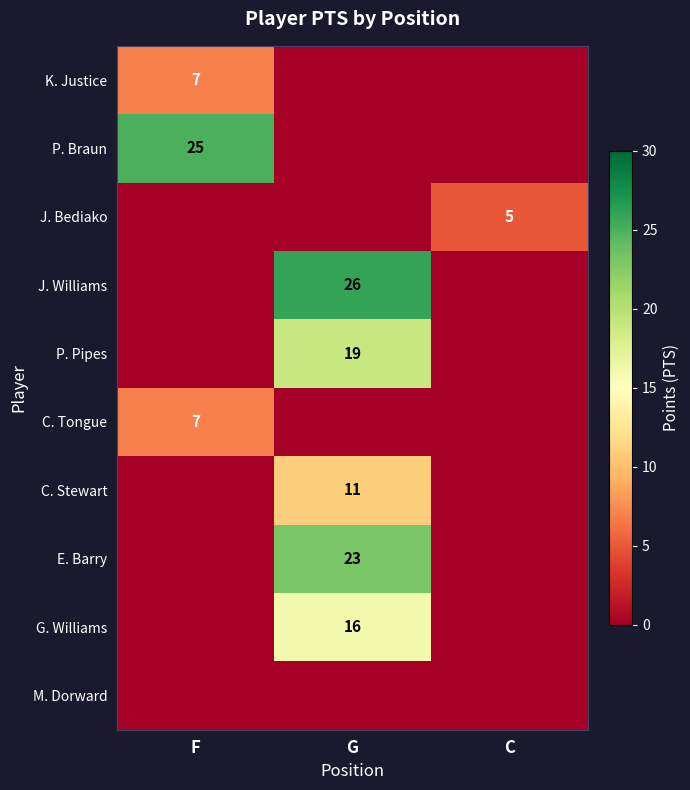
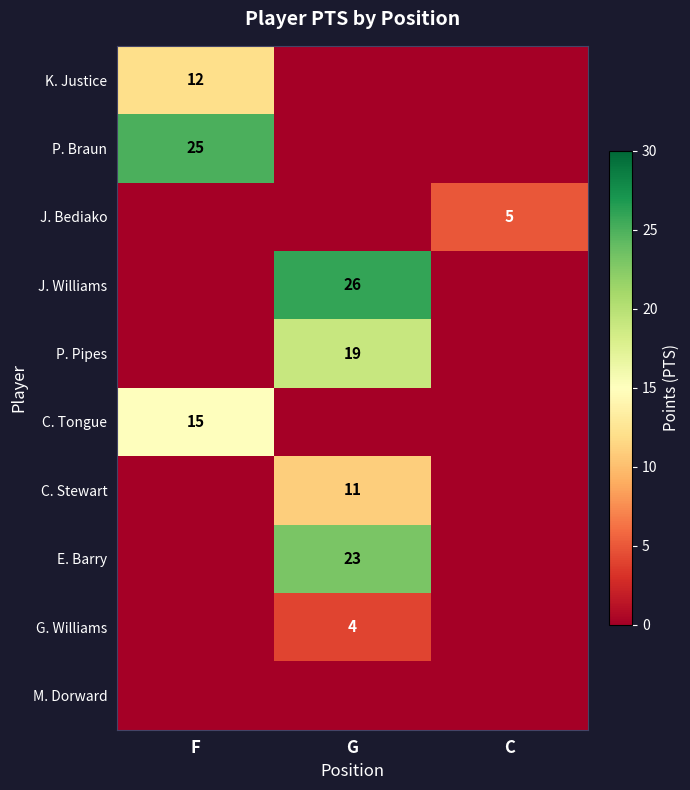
K. Justice, F: 7 -> 12
C. Tongue, F: 7 -> 15
G. Williams, G: 16 -> 4
